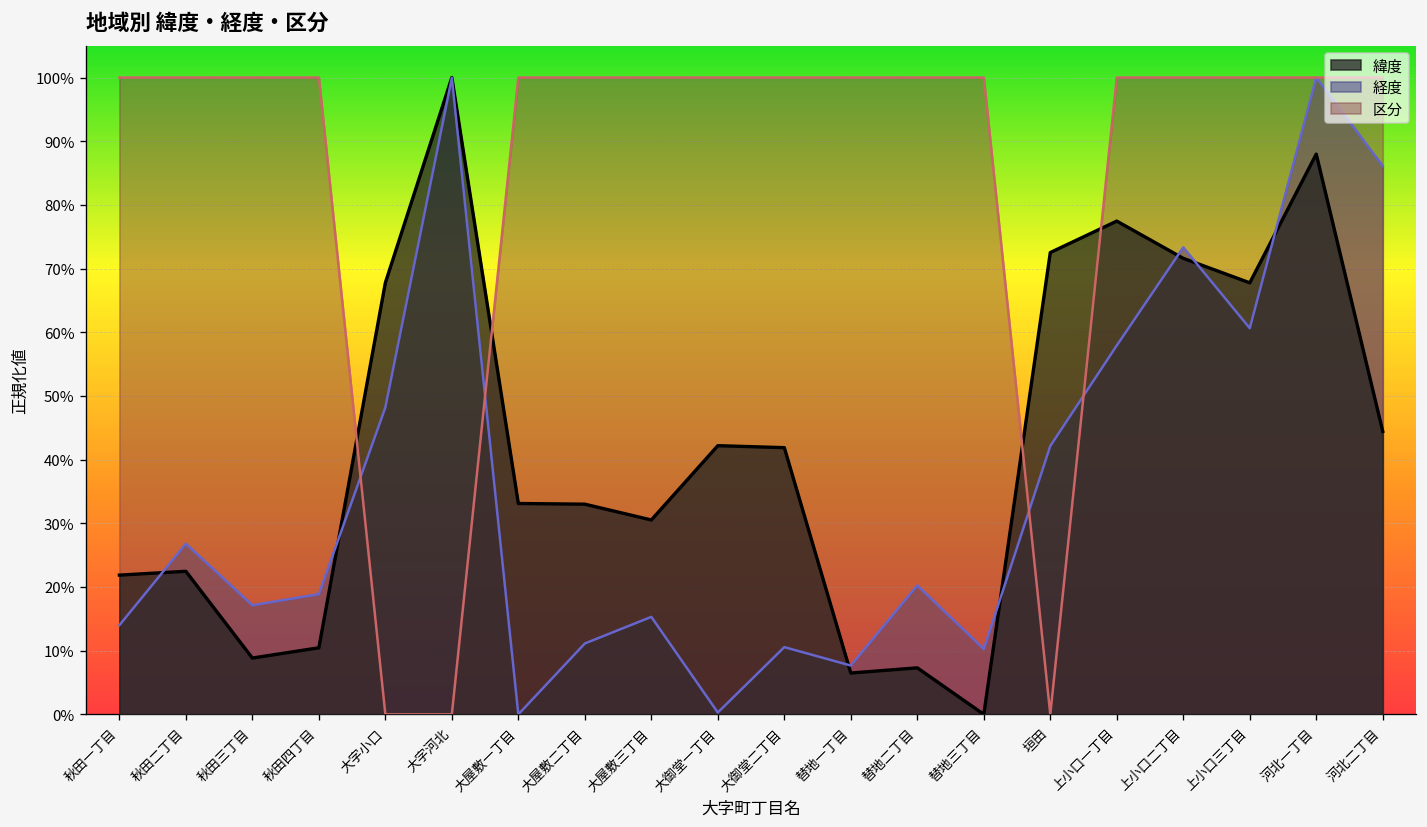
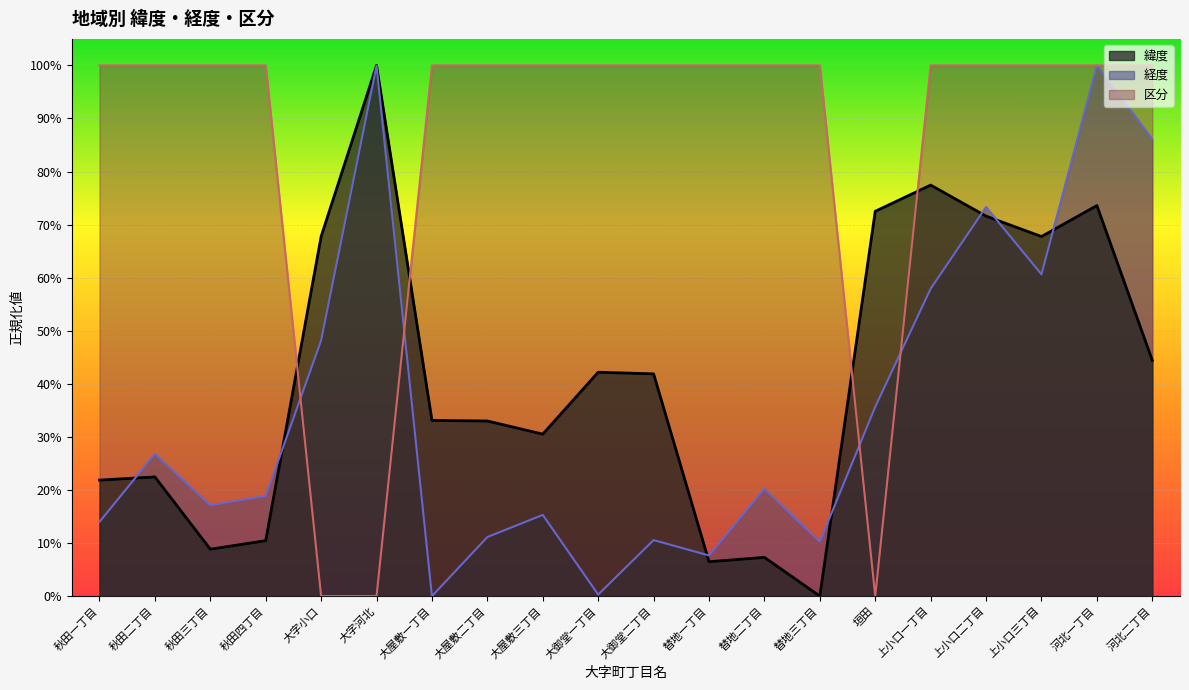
経度, 垣田: 42% -> 36%
緯度, 河北一丁目: 88% -> 74%
